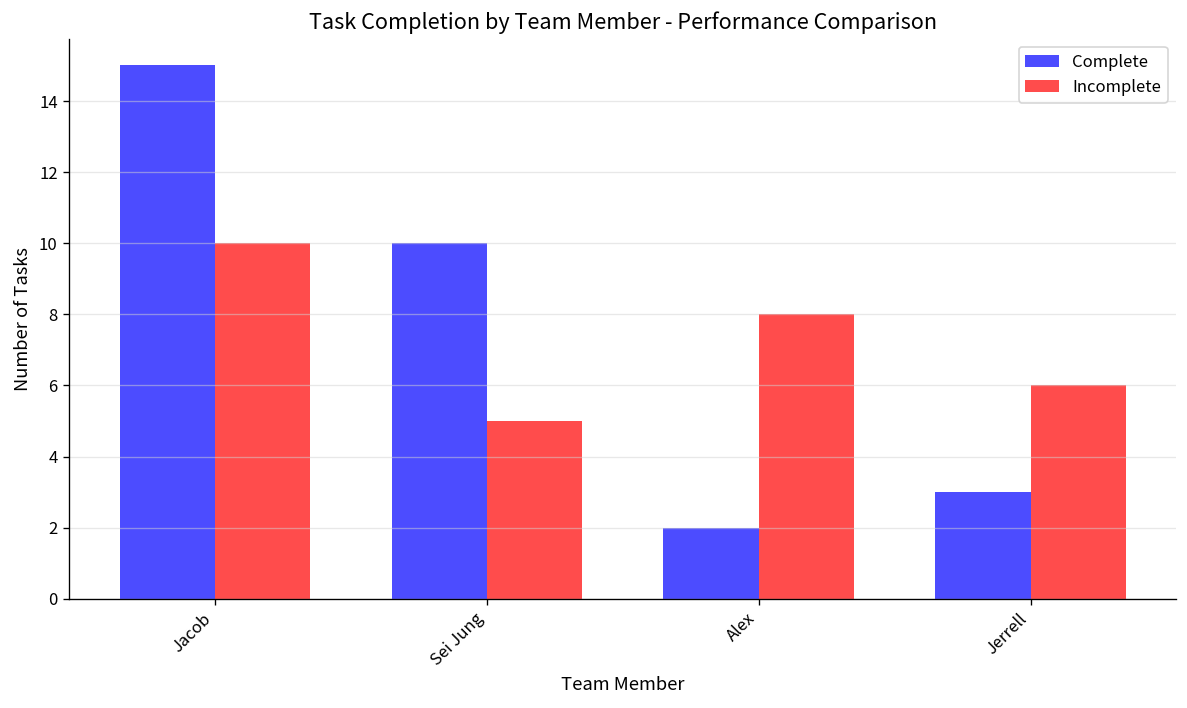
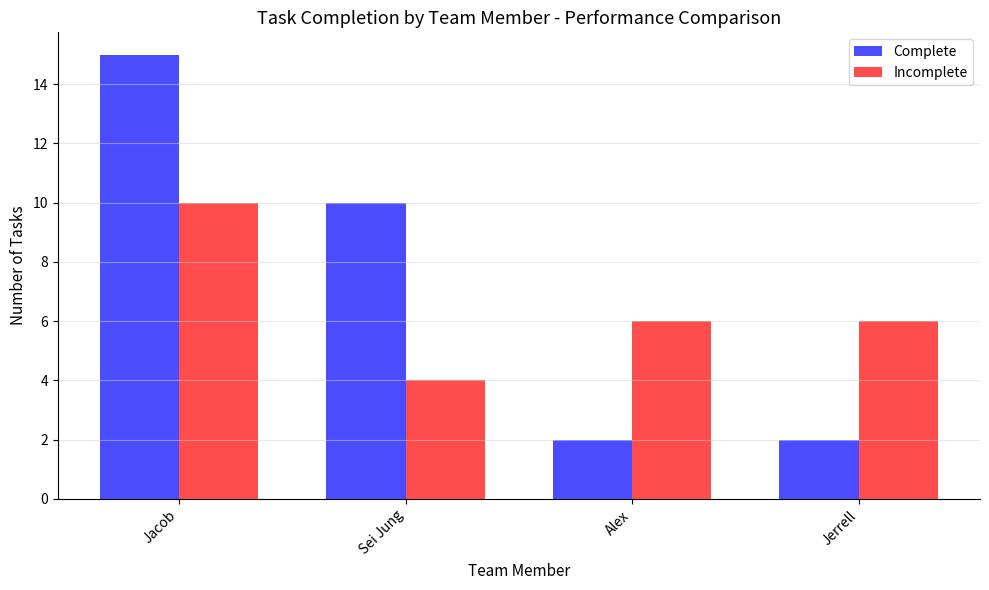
Incomplete, Sei Jung: 5 -> 4
Incomplete, Alex: 8 -> 6
Complete, Jerrell: 3 -> 2
